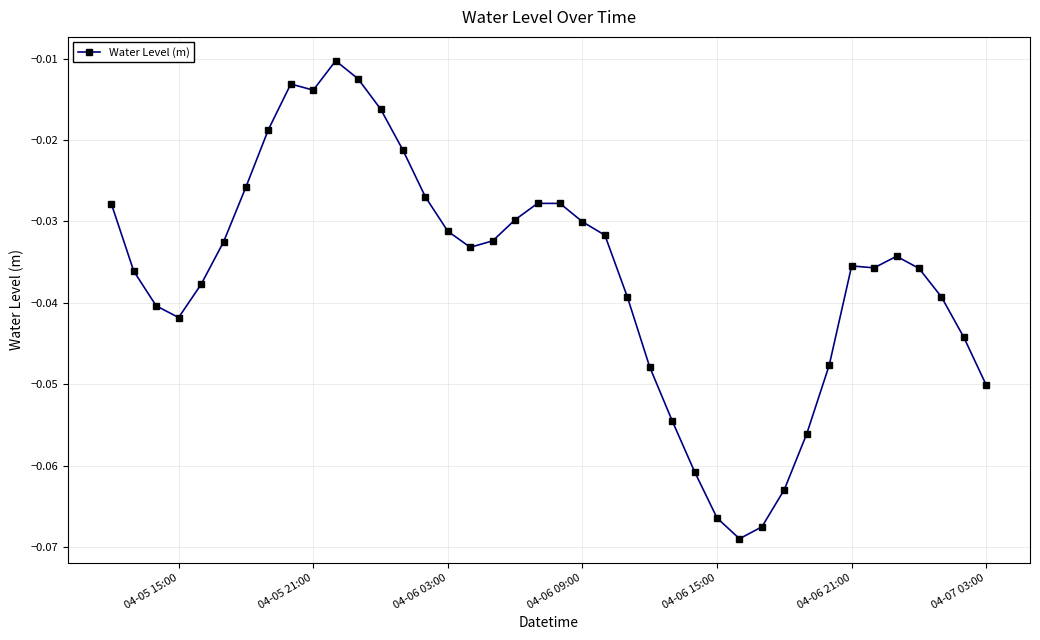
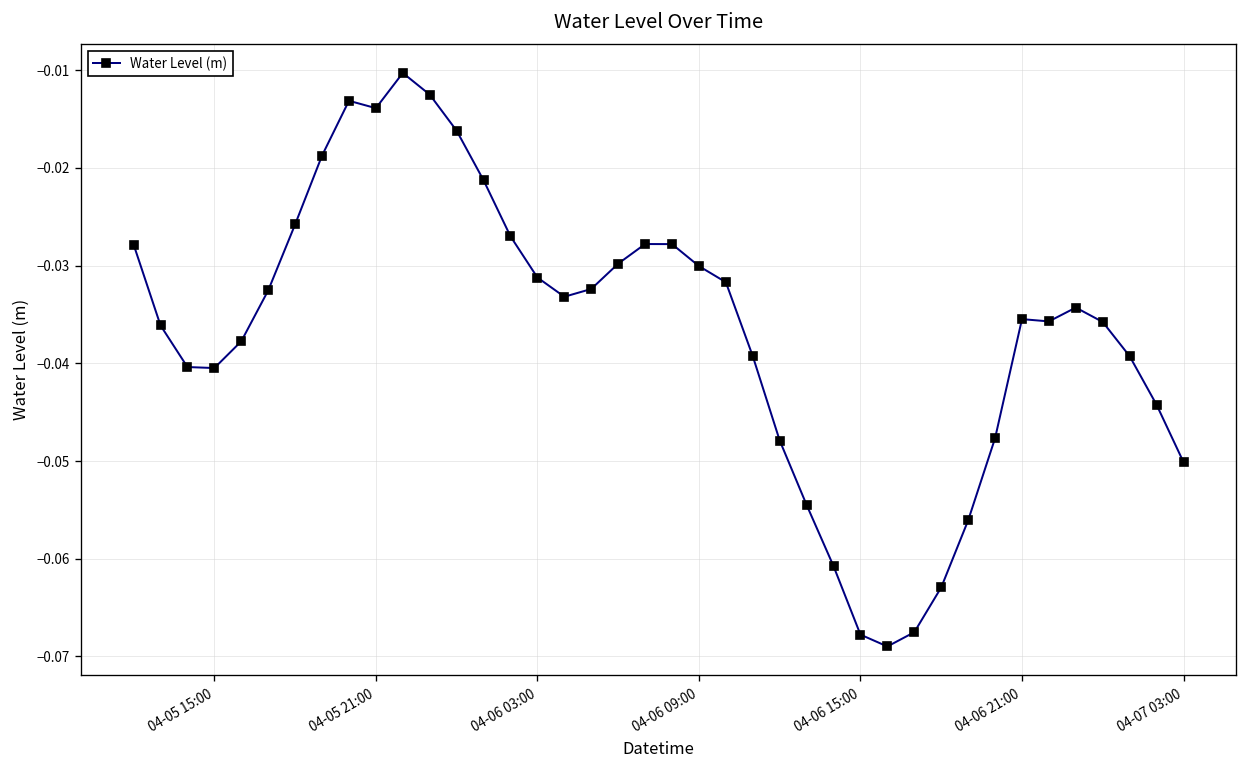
04-05 15:00: -0.042 -> -0.040
04-06 15:00: -0.066 -> -0.068
